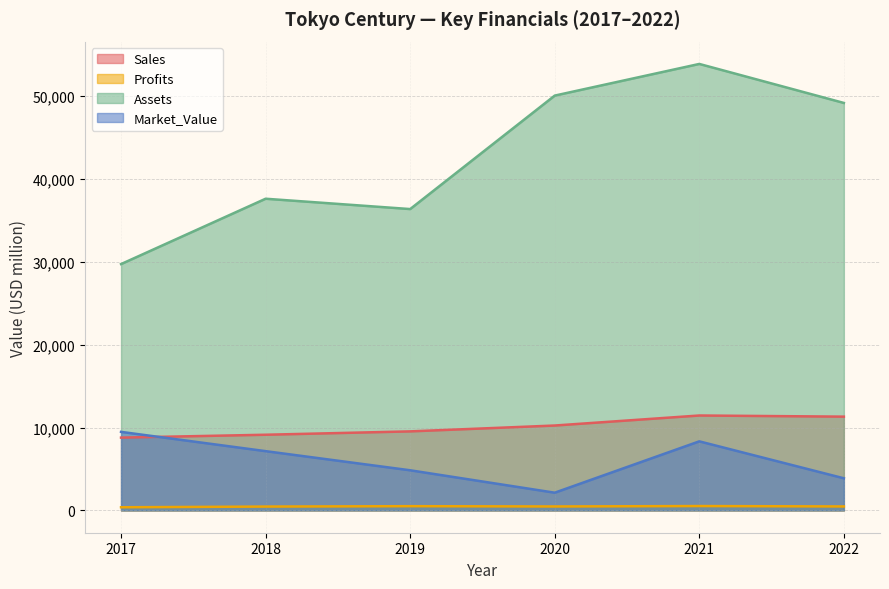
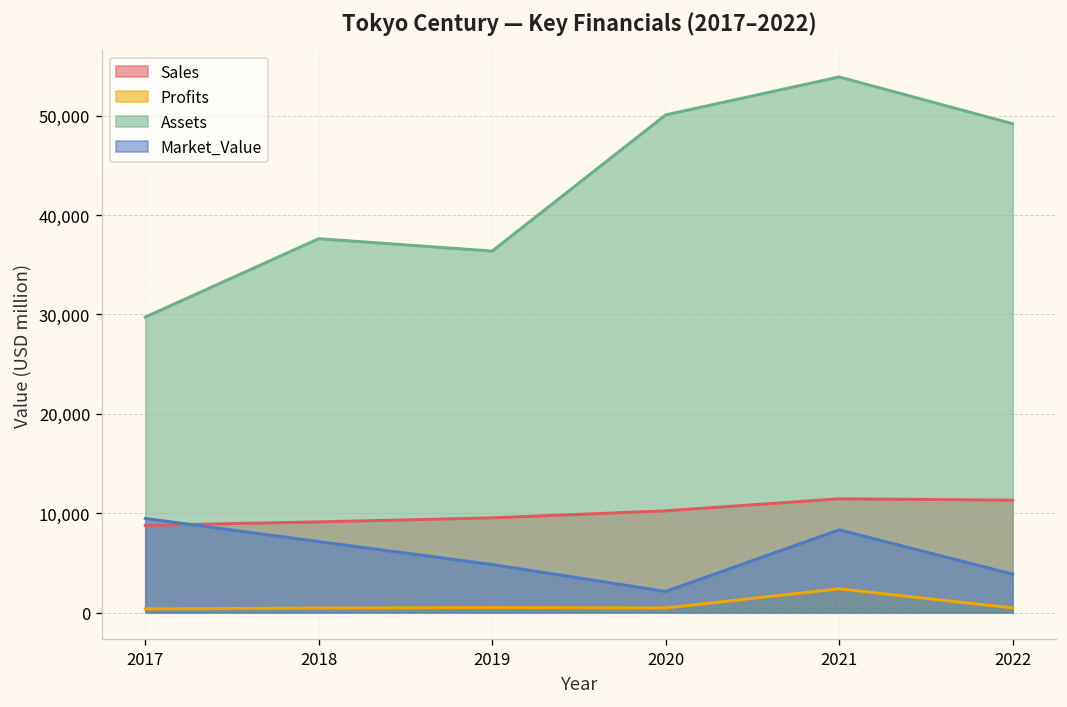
Profits, 2021: 1,000 -> 2,000
